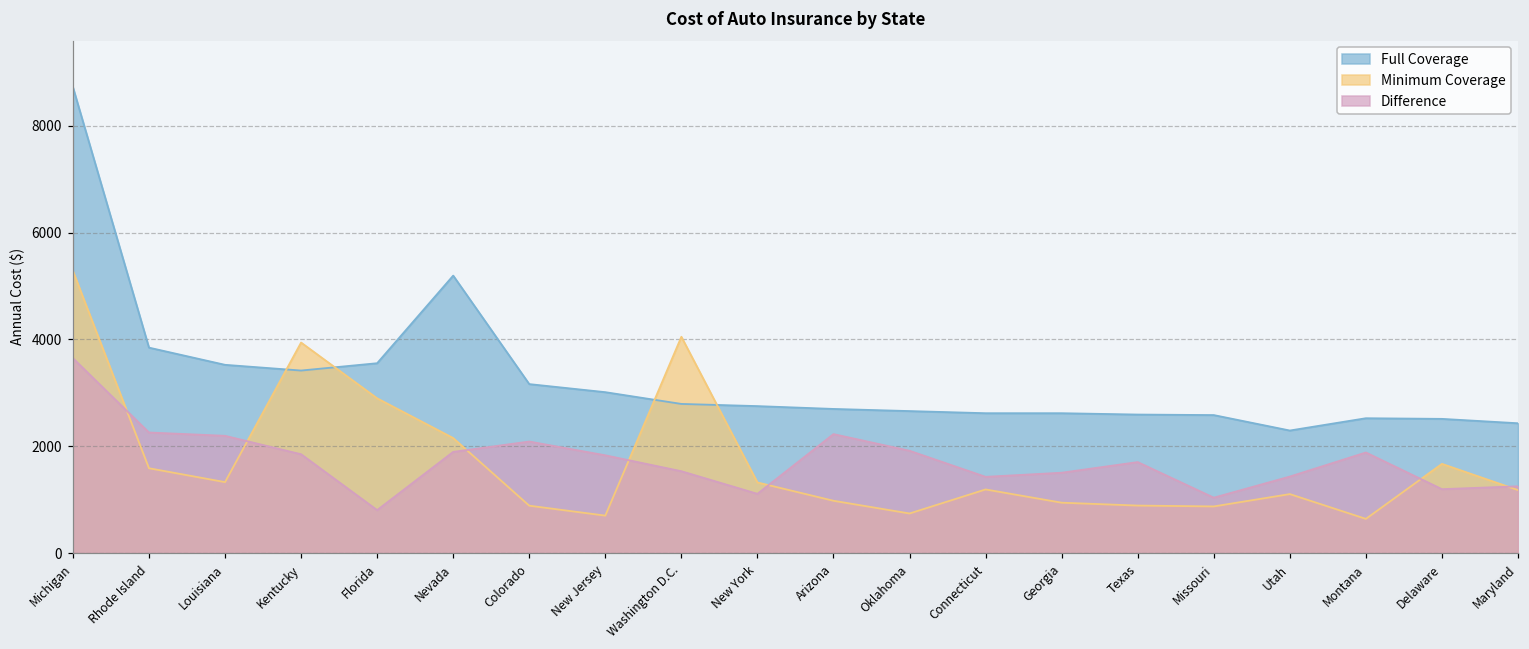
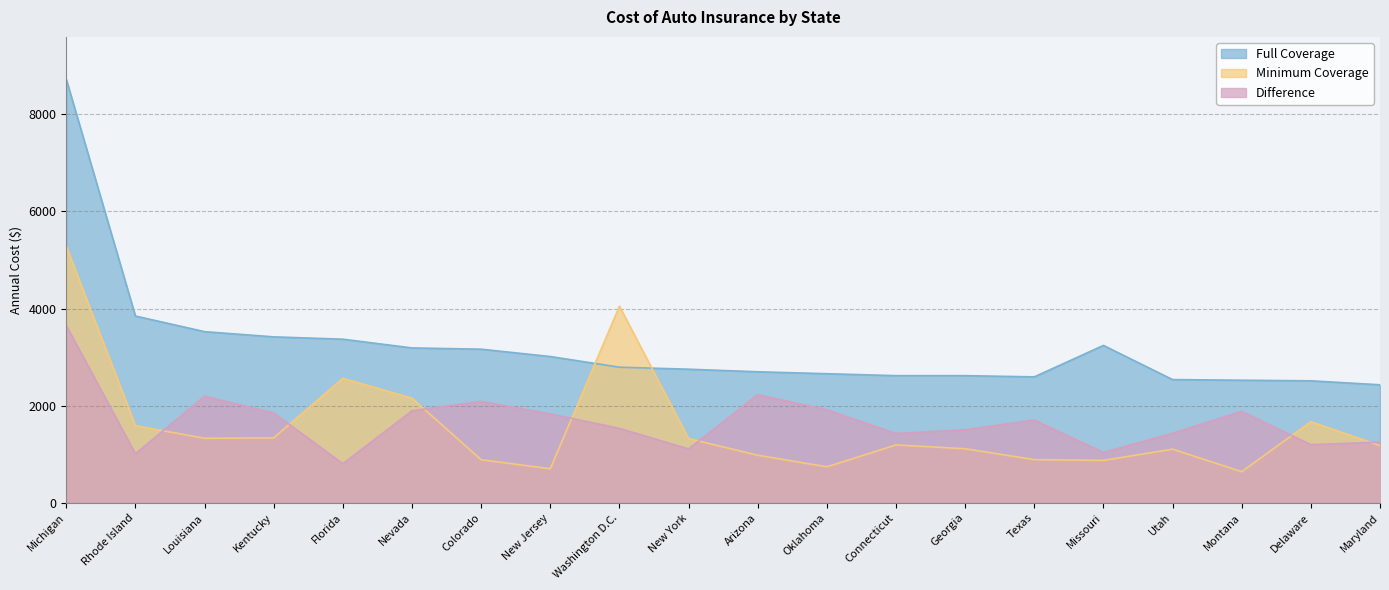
Difference, Rhode Island: 2300 -> 1000
Minimum Coverage, Kentucky: 3900 -> 1300
Full Coverage, Florida: 3600 -> 3400
Minimum Coverage, Florida: 2900 -> 2600
Full Coverage, Nevada: 5200 -> 3200
Minimum Coverage, Georgia: 900 -> 1100
Full Coverage, Missouri: 2600 -> 3200
Full Coverage, Utah: 2300 -> 2500
